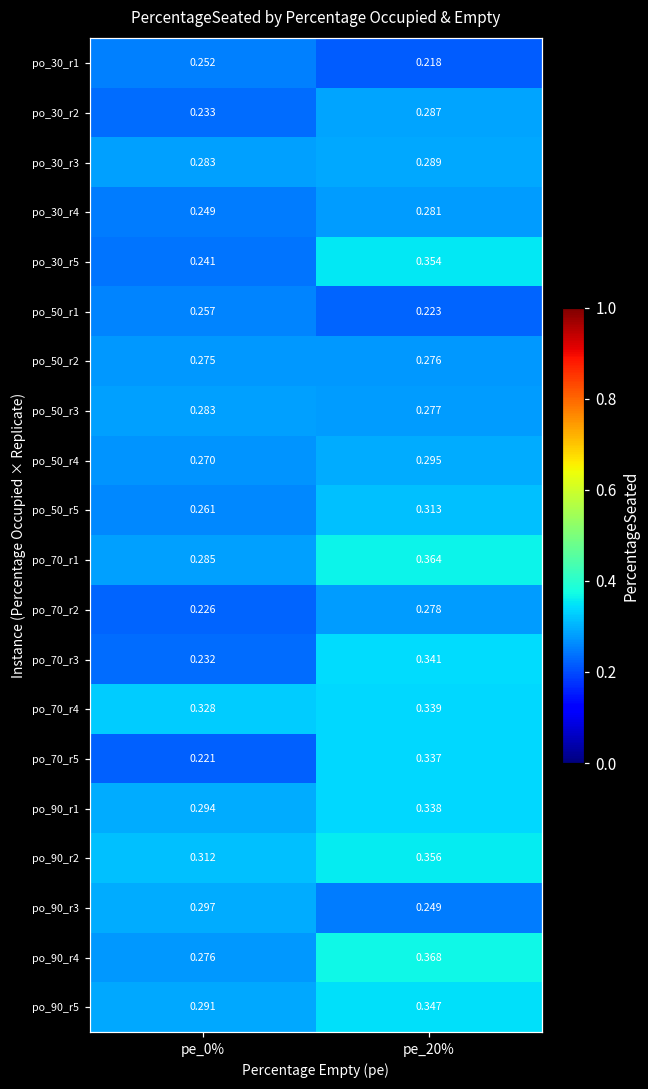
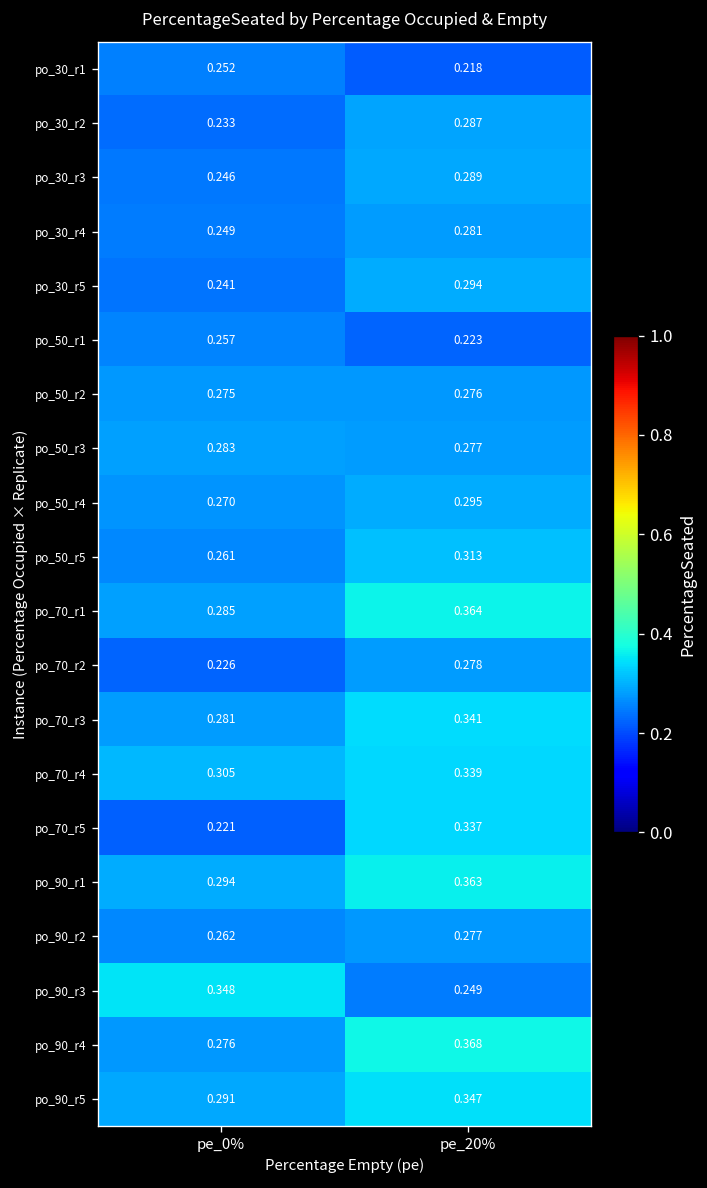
po_30_r3, pe_0%: 0.283 -> 0.246
po_30_r5, pe_20%: 0.354 -> 0.294
po_70_r3, pe_0%: 0.232 -> 0.281
po_70_r4, pe_0%: 0.328 -> 0.305
po_90_r1, pe_20%: 0.338 -> 0.363
po_90_r2, pe_0%: 0.312 -> 0.262
po_90_r2, pe_20%: 0.356 -> 0.277
po_90_r3, pe_0%: 0.297 -> 0.348
